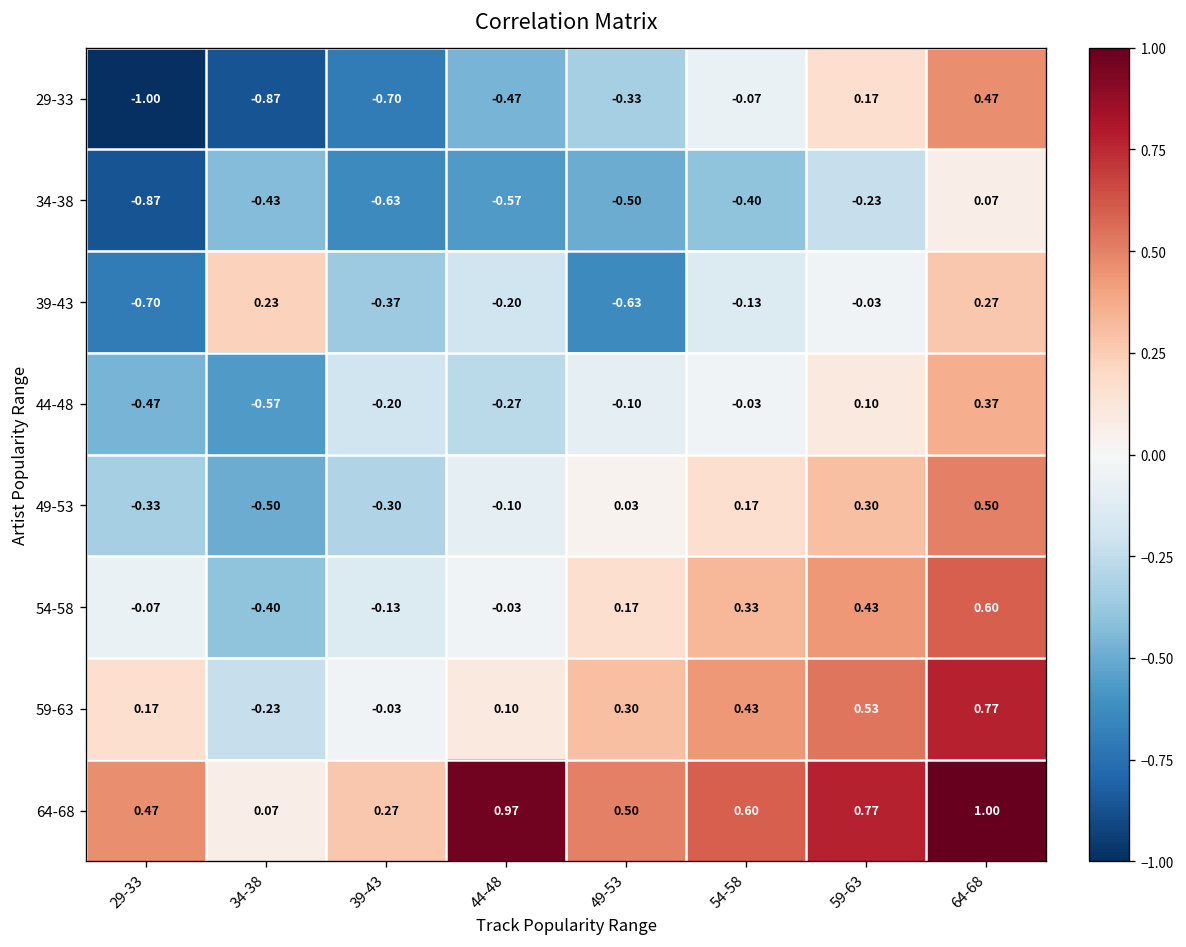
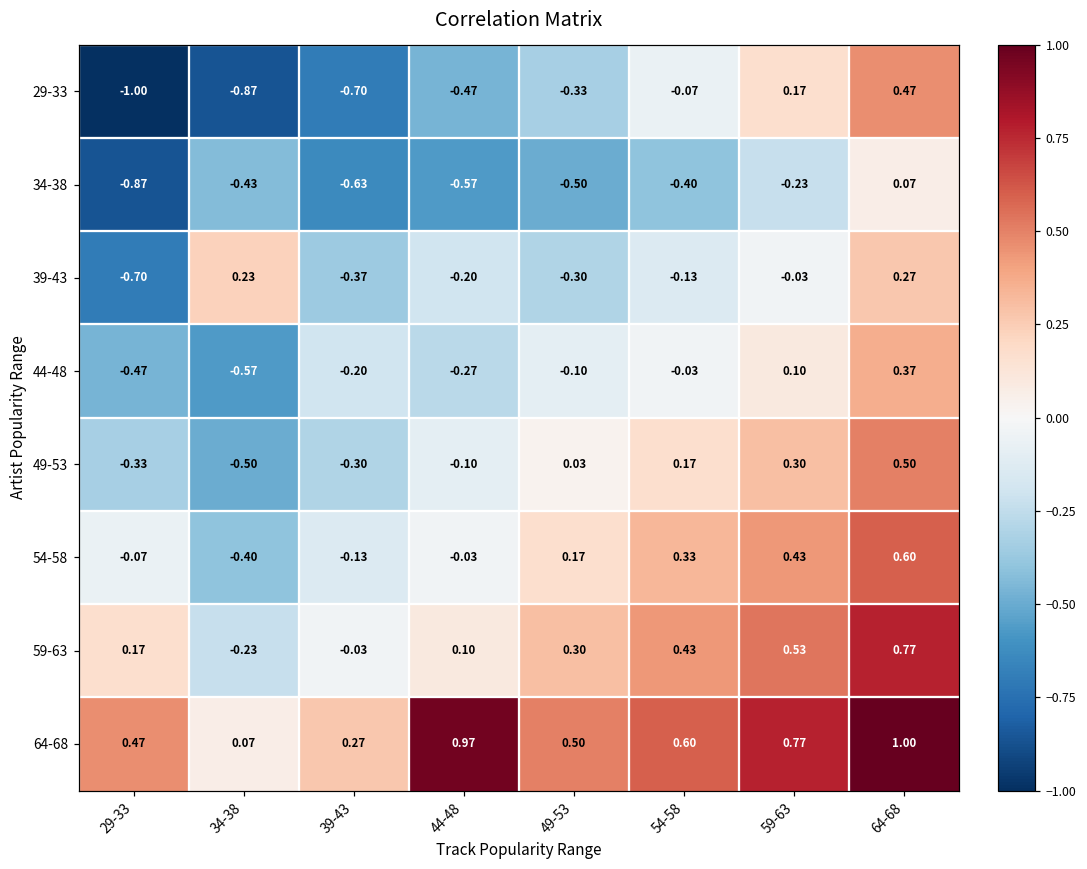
39-43, 49-53: -0.63 -> -0.30
